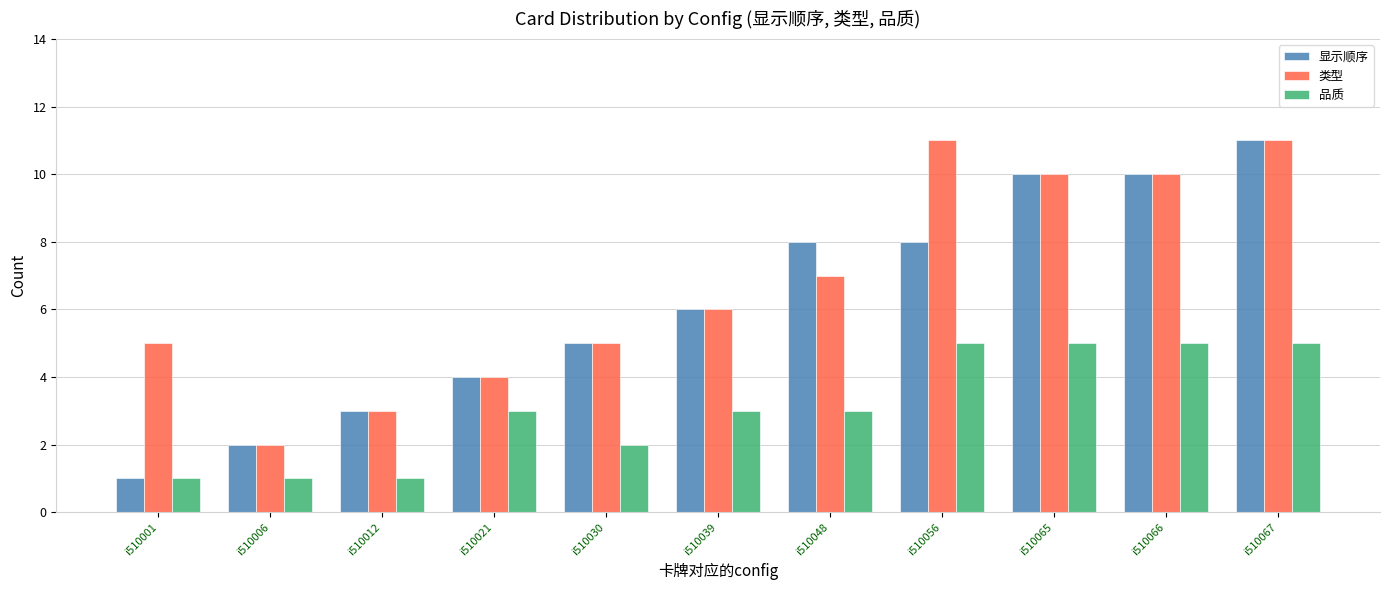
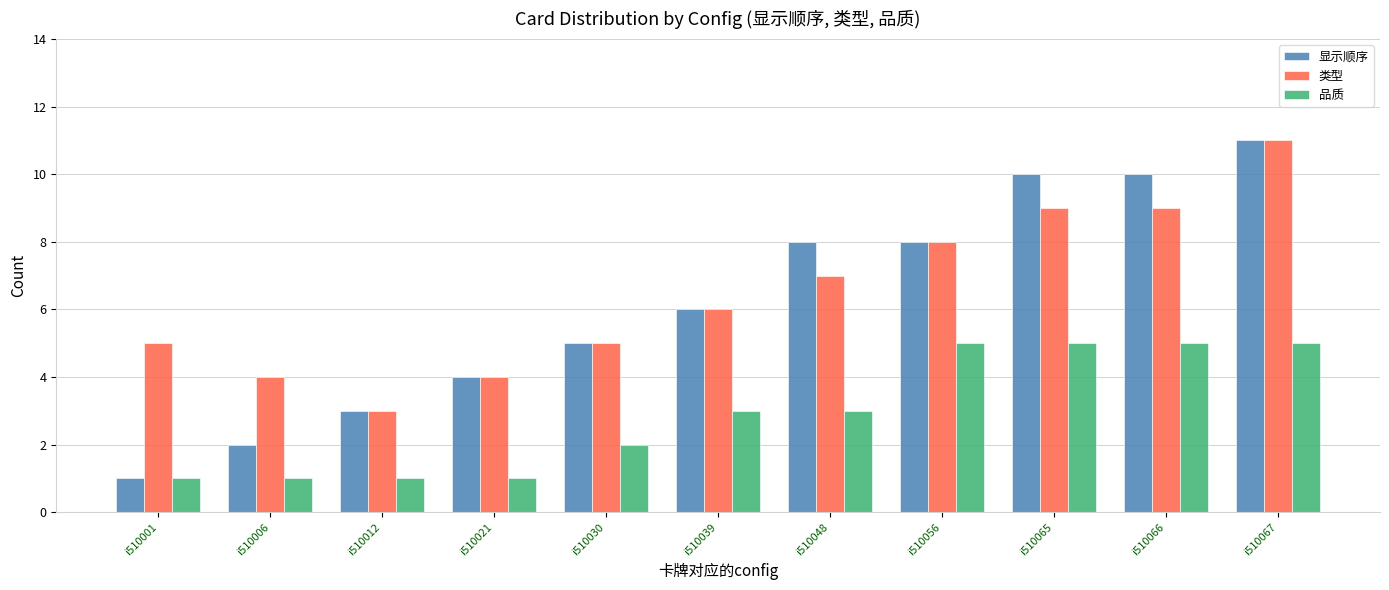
类型, i510006: 2 -> 4
品质, i510021: 3 -> 1
类型, i510056: 11 -> 8
类型, i510065: 10 -> 9
类型, i510066: 10 -> 9
